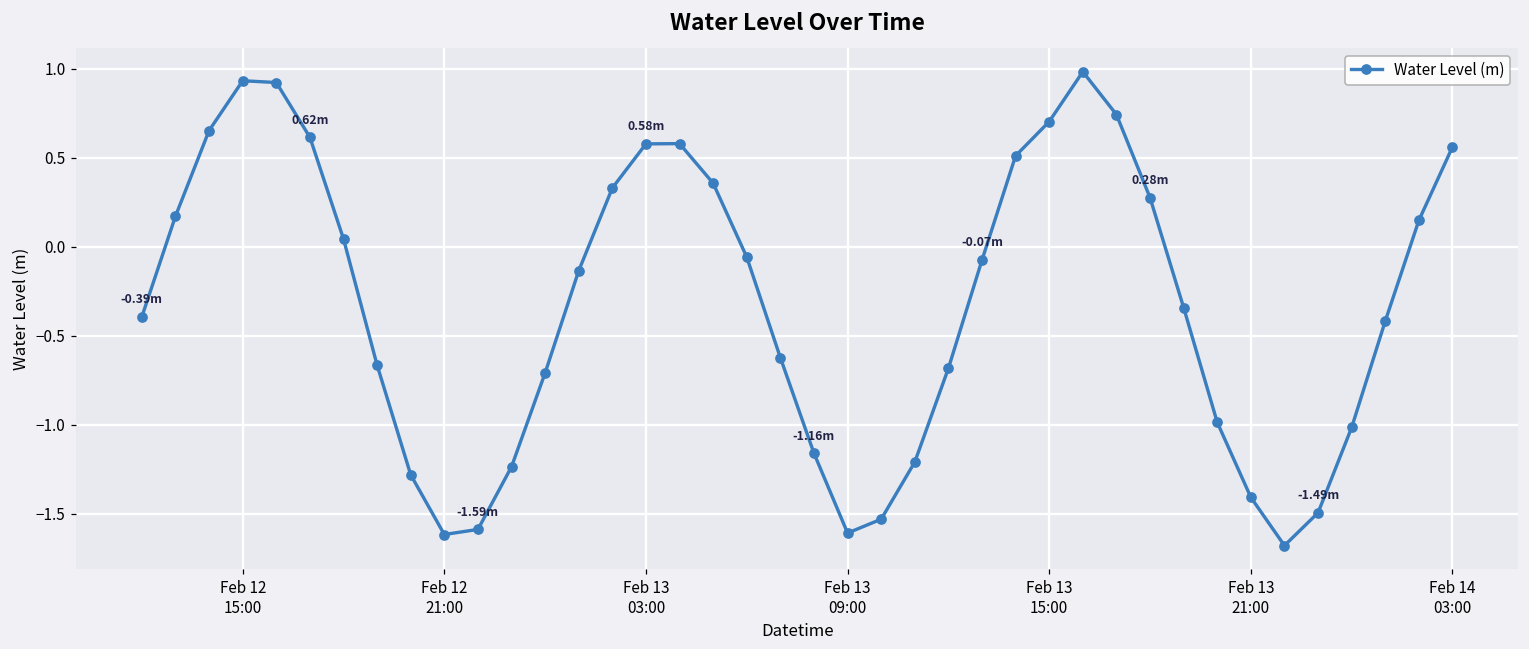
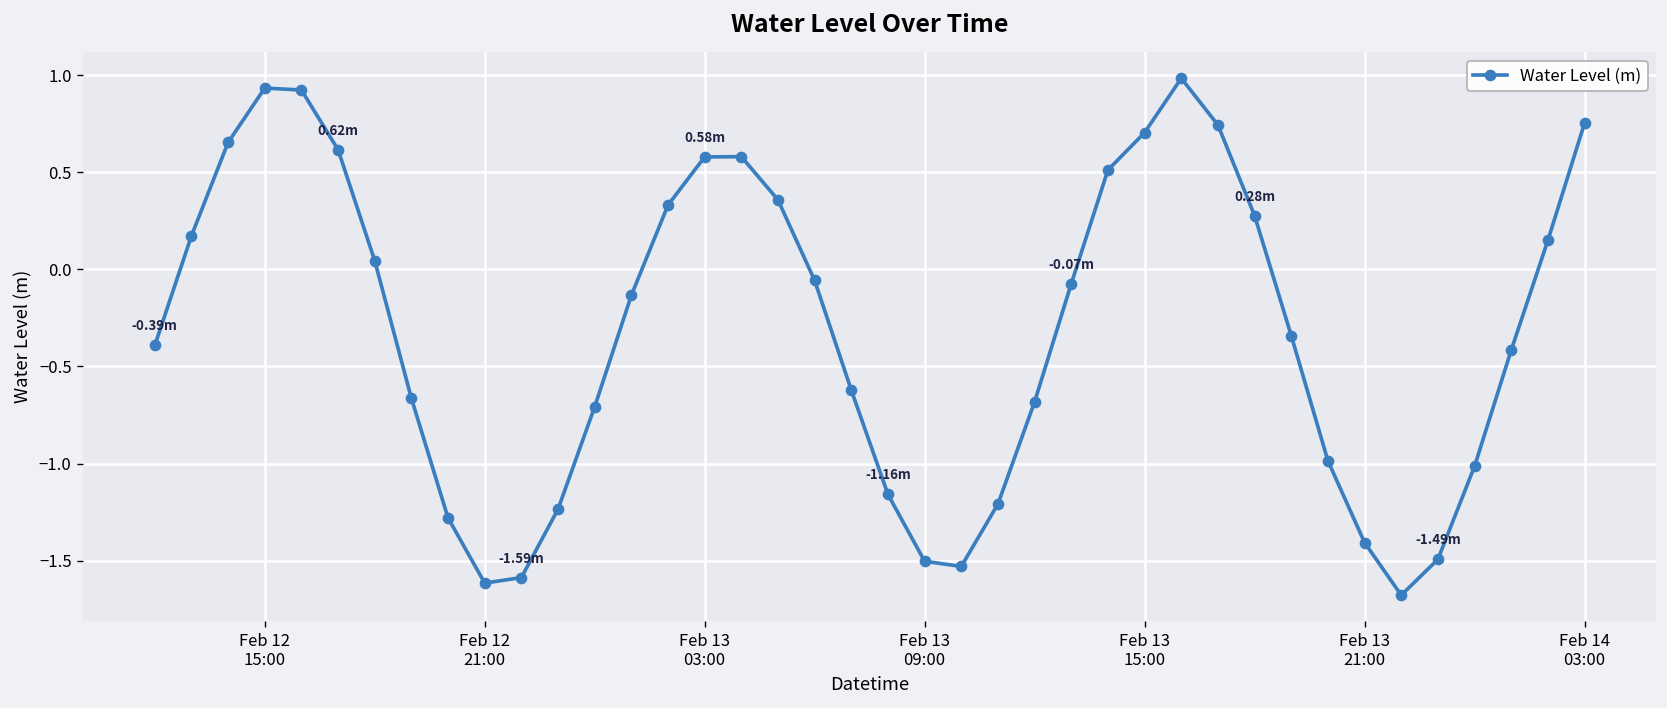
Feb 13 09:00: -1.61 -> -1.50
Feb 14 03:00: 0.56 -> 0.75
